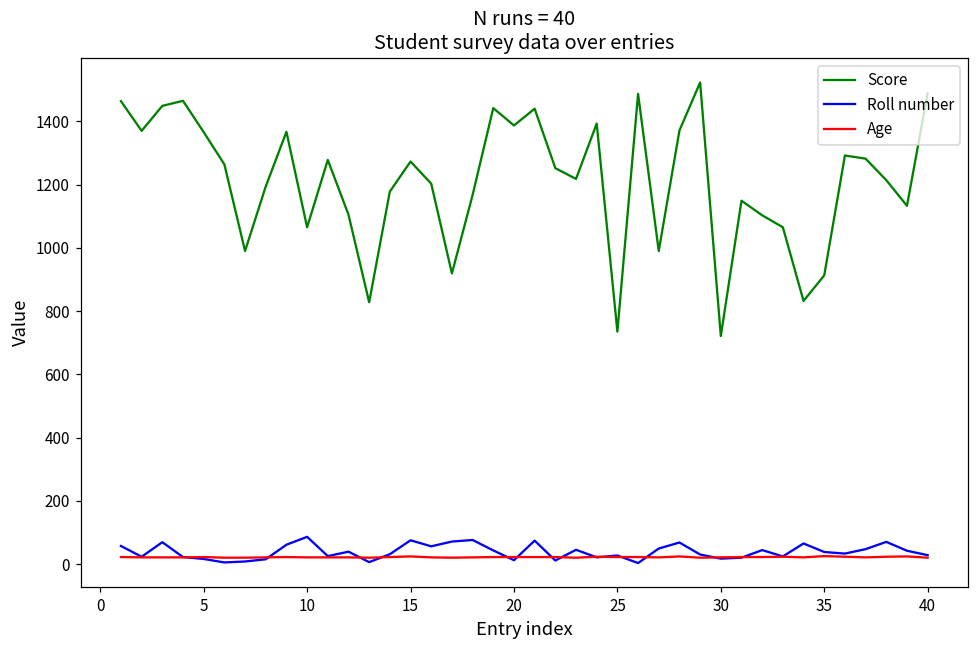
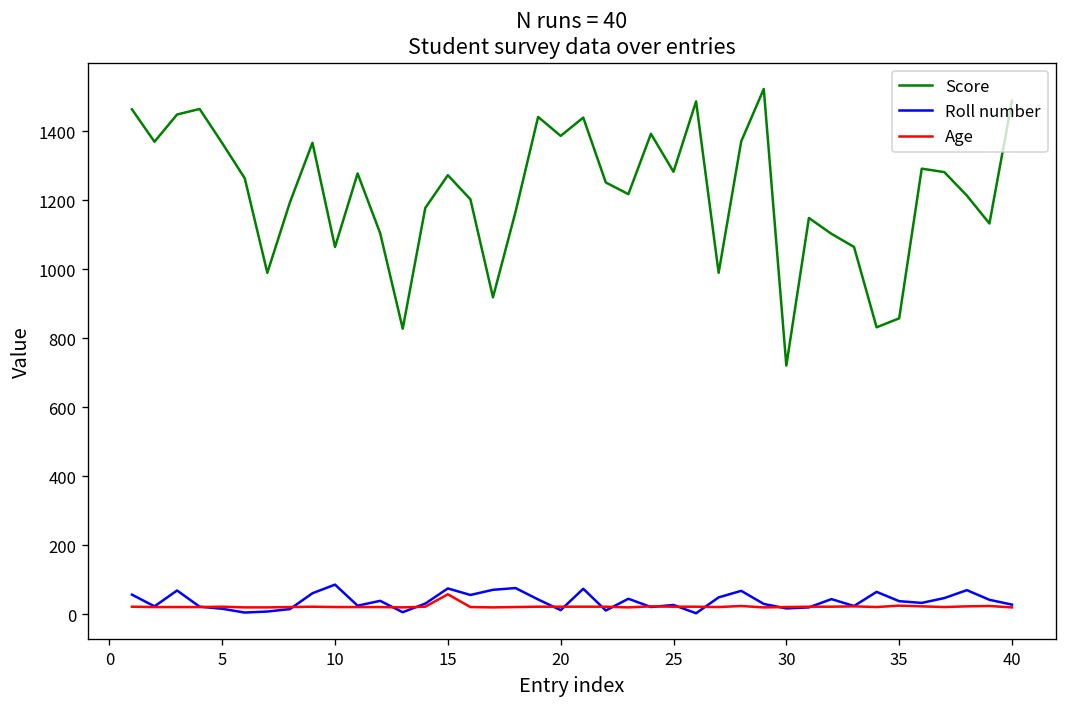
Age, 15: 20 -> 60
Score, 25: 740 -> 1280
Score, 35: 910 -> 860
